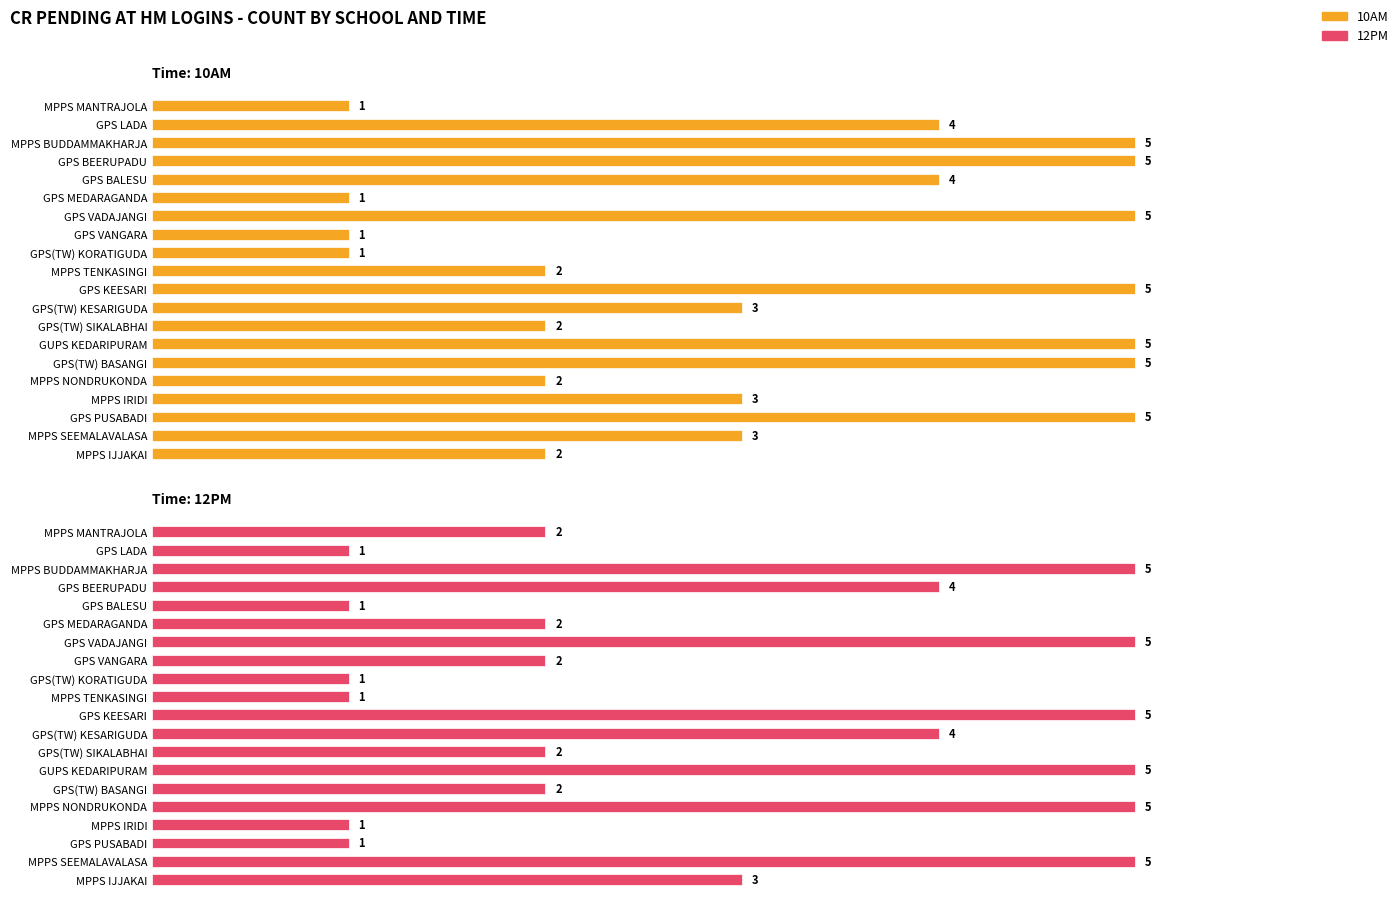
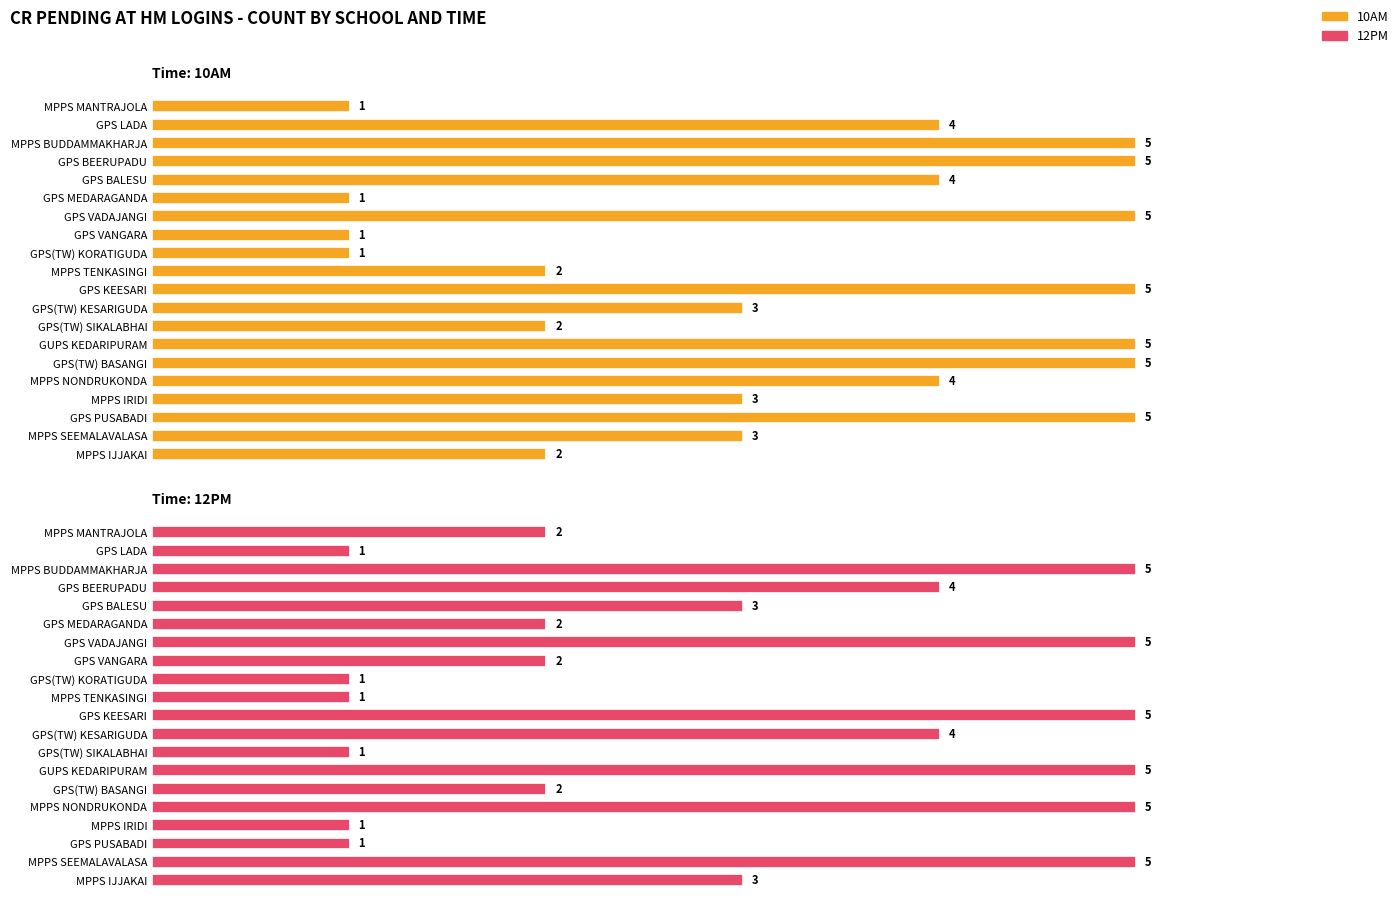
Time: 10AM, MPPS NONDRUKONDA: 2 -> 4
Time: 12PM, GPS BALESU: 1 -> 3
Time: 12PM, GPS(TW) SIKALABHAI: 2 -> 1
